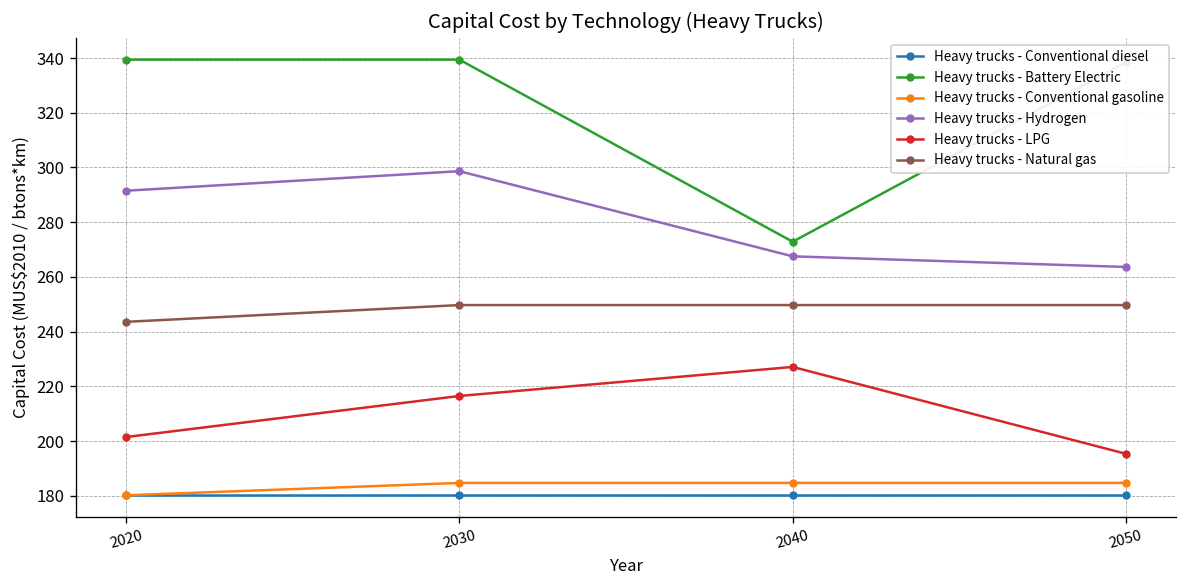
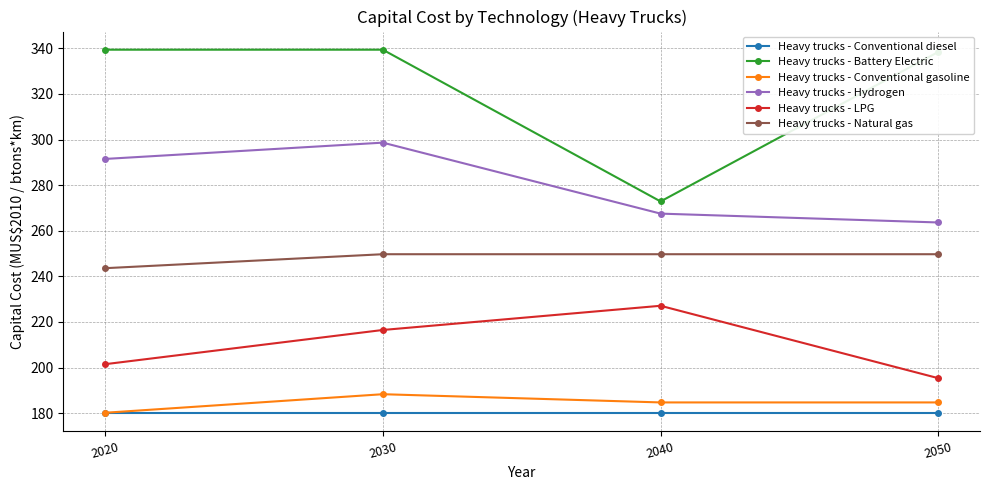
Heavy trucks - Conventional gasoline, 2030: 185 -> 188
